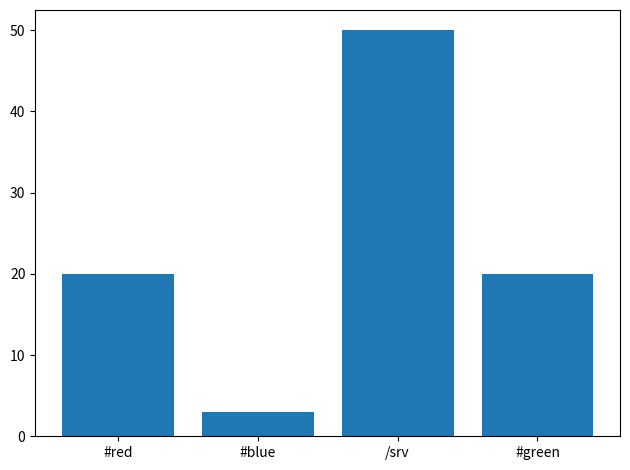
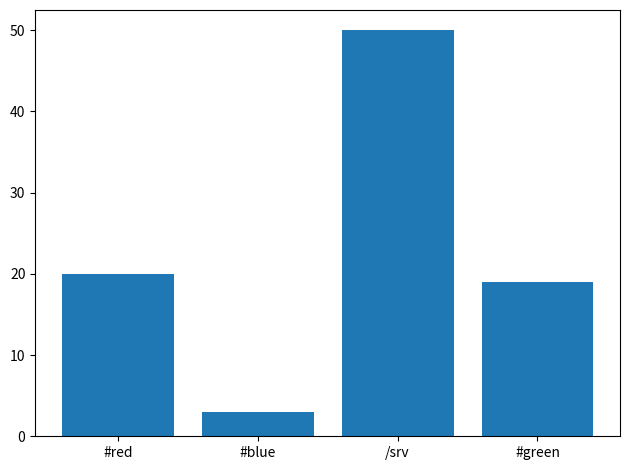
#green: 20 -> 19
